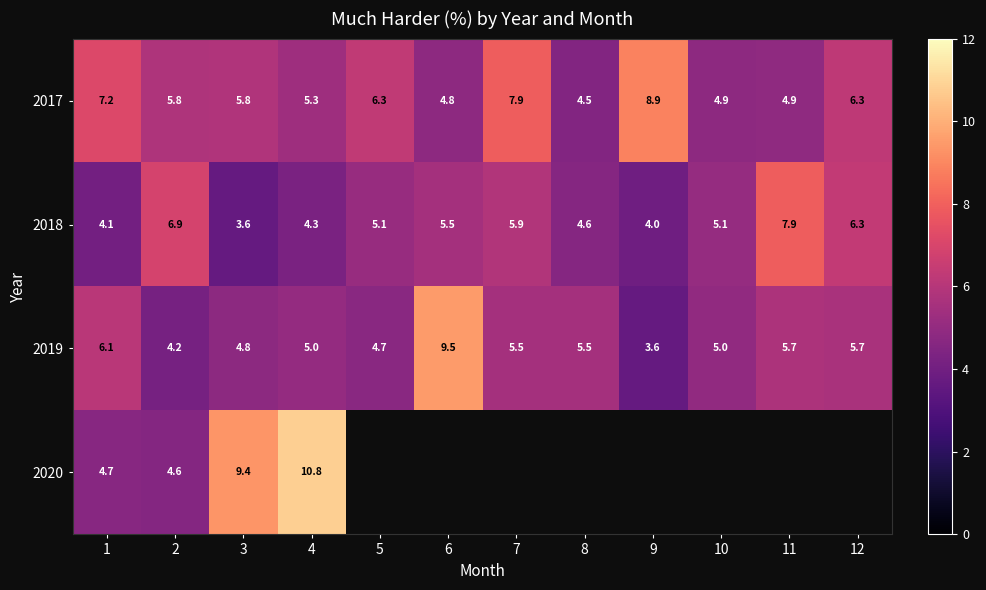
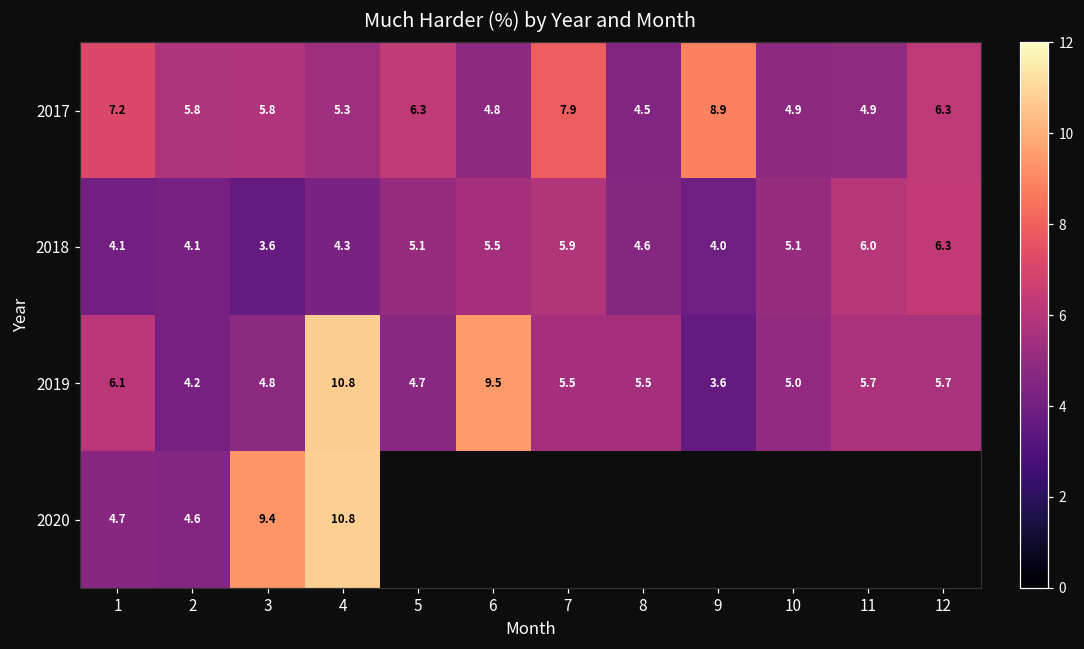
2018, 2: 6.9 -> 4.1
2018, 11: 7.9 -> 6.0
2019, 4: 5.0 -> 10.8
